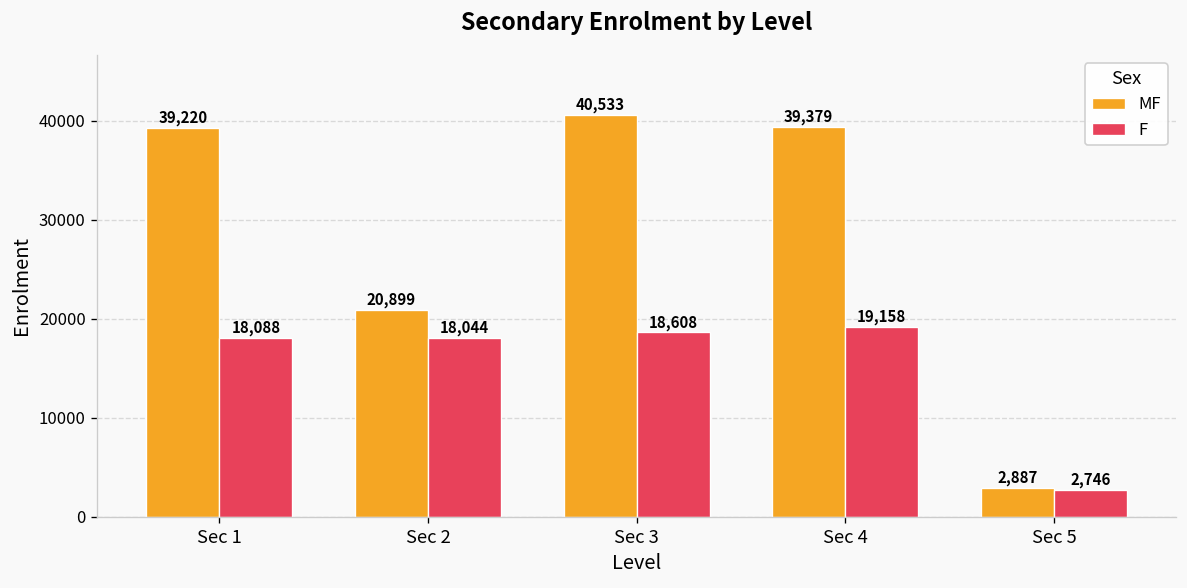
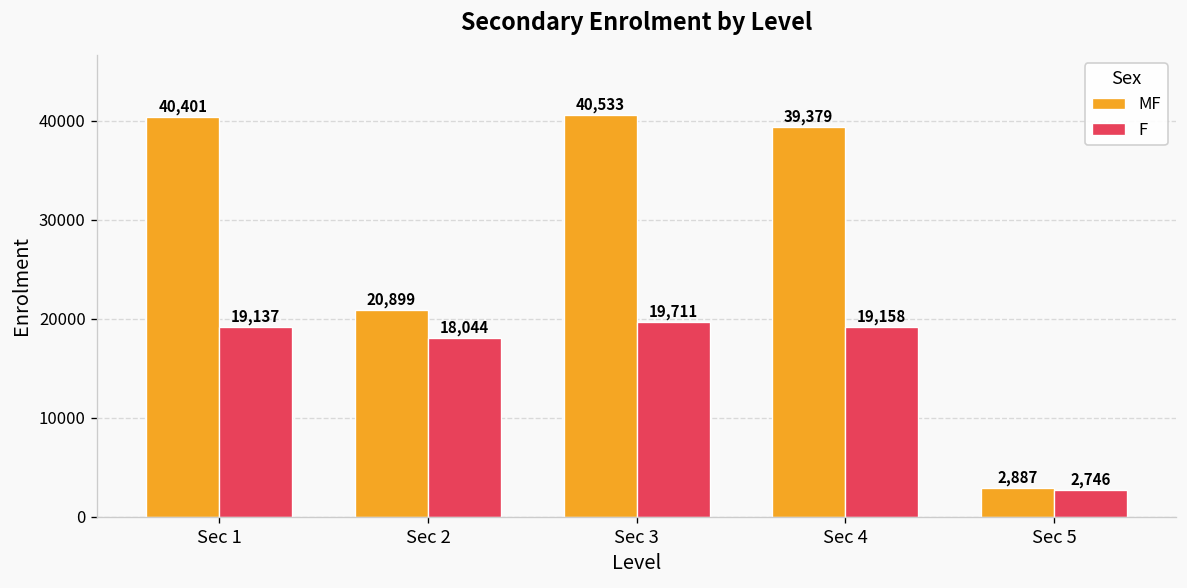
MF, Sec 1: 39,220 -> 40,401
F, Sec 1: 18,088 -> 19,137
F, Sec 3: 18,608 -> 19,711
